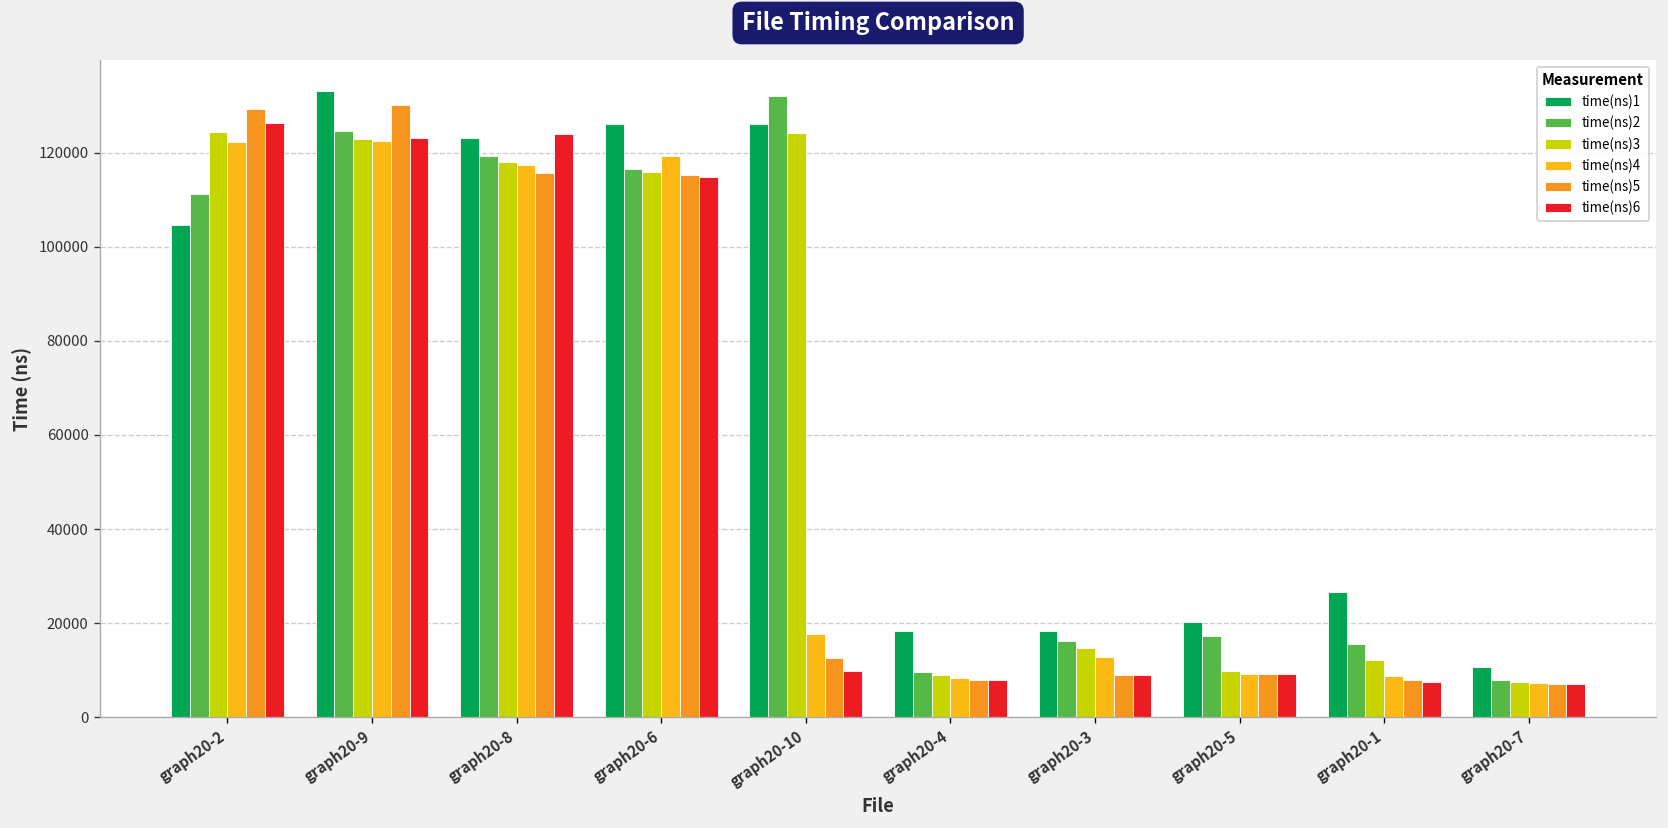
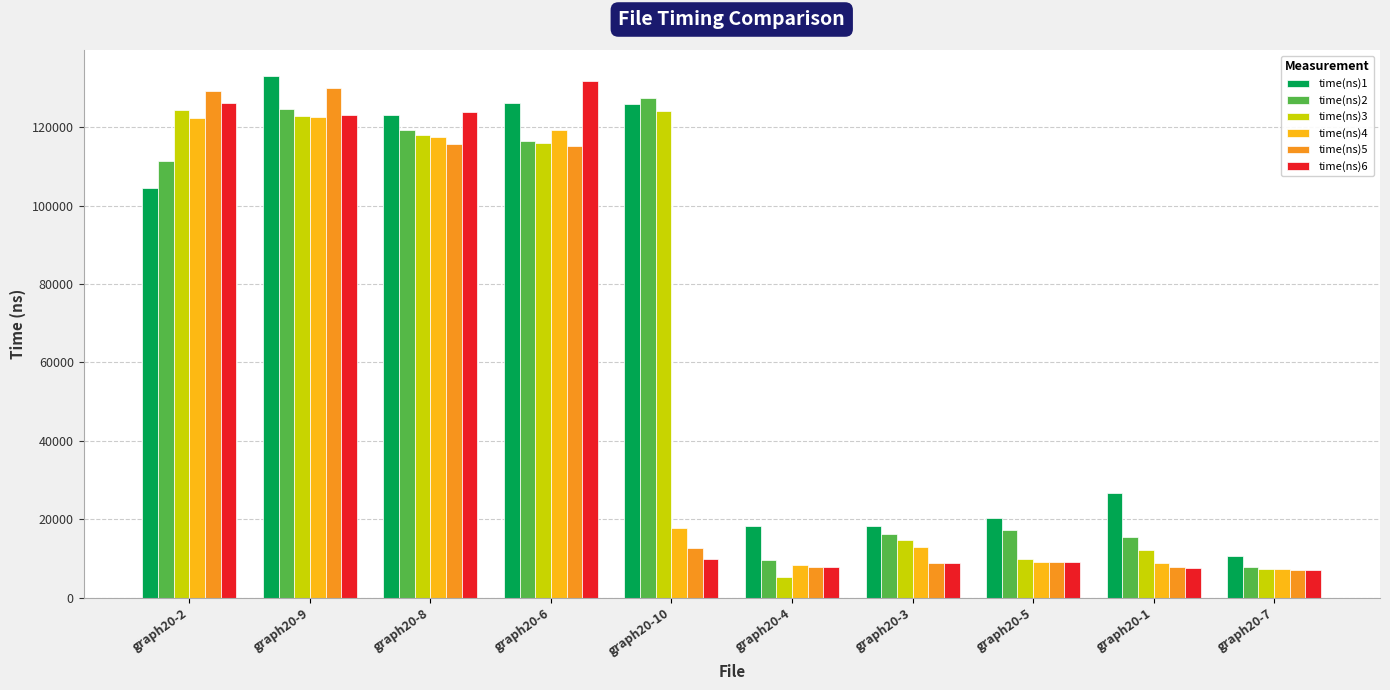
time(ns)6, graph20-6: 115000 -> 132000
time(ns)2, graph20-10: 132000 -> 128000
time(ns)3, graph20-4: 9000 -> 5000
